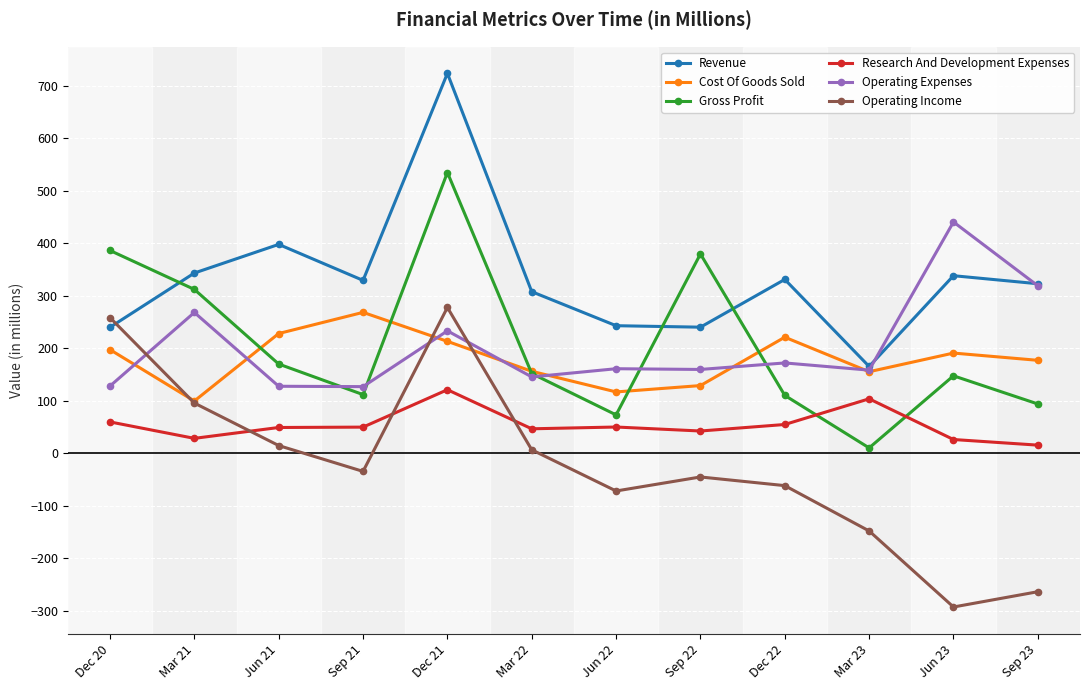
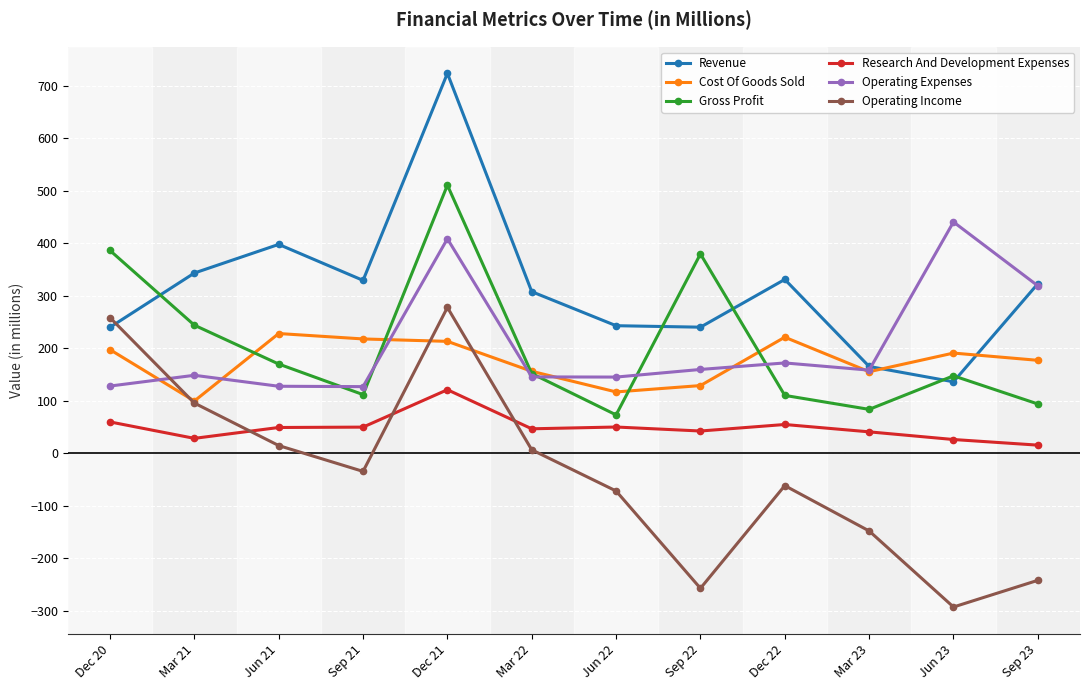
Gross Profit, Mar 21: 310 -> 240
Operating Expenses, Mar 21: 270 -> 150
Cost Of Goods Sold, Sep 21: 270 -> 220
Gross Profit, Dec 21: 530 -> 510
Operating Expenses, Dec 21: 230 -> 410
Operating Expenses, Jun 22: 160 -> 140
Operating Income, Sep 22: -50 -> -260
Gross Profit, Mar 23: 10 -> 80
Research And Development Expenses, Mar 23: 100 -> 40
Revenue, Jun 23: 340 -> 140
Operating Income, Sep 23: -260 -> -240
